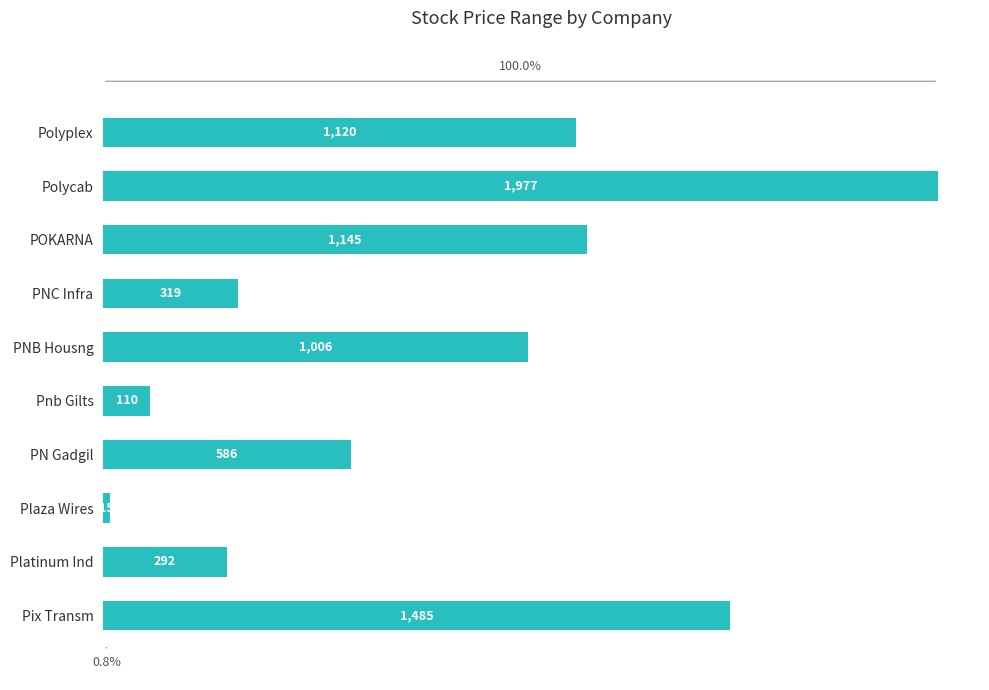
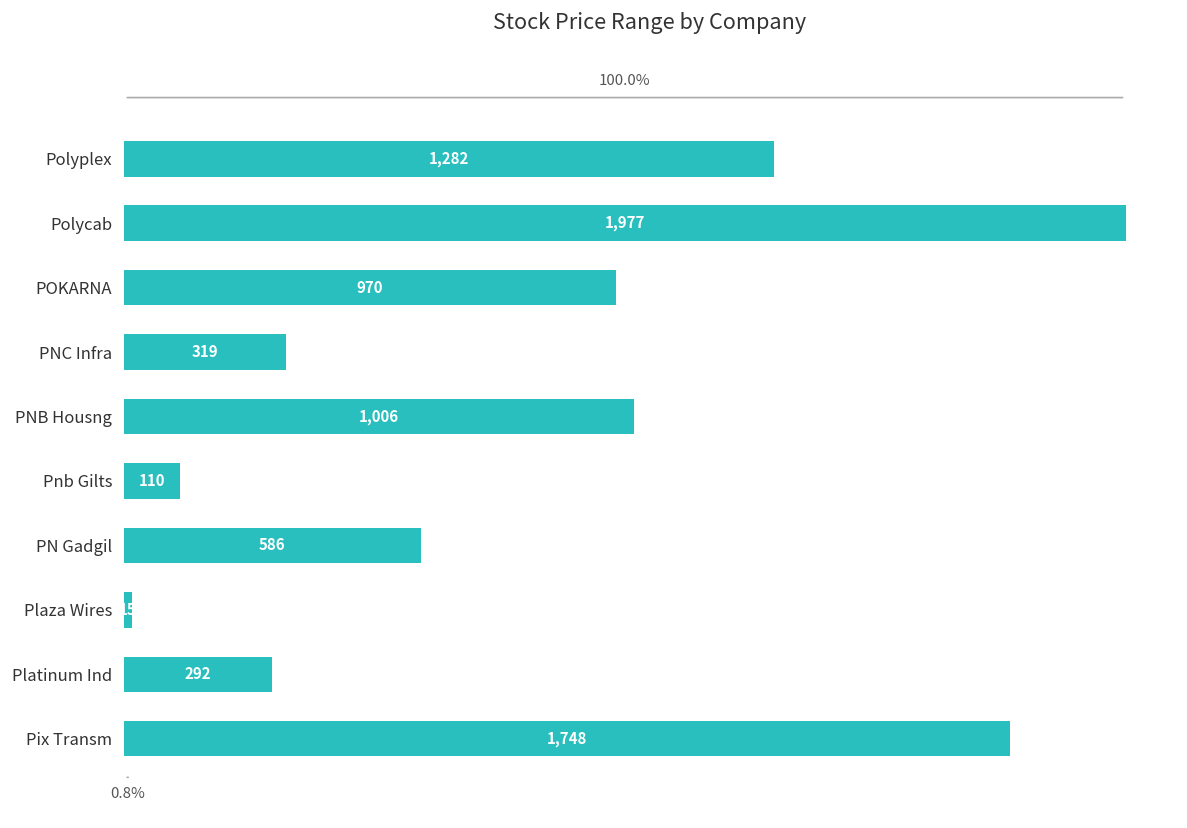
Polyplex: 1,120 -> 1,282
POKARNA: 1,145 -> 970
Pix Transm: 1,485 -> 1,748
